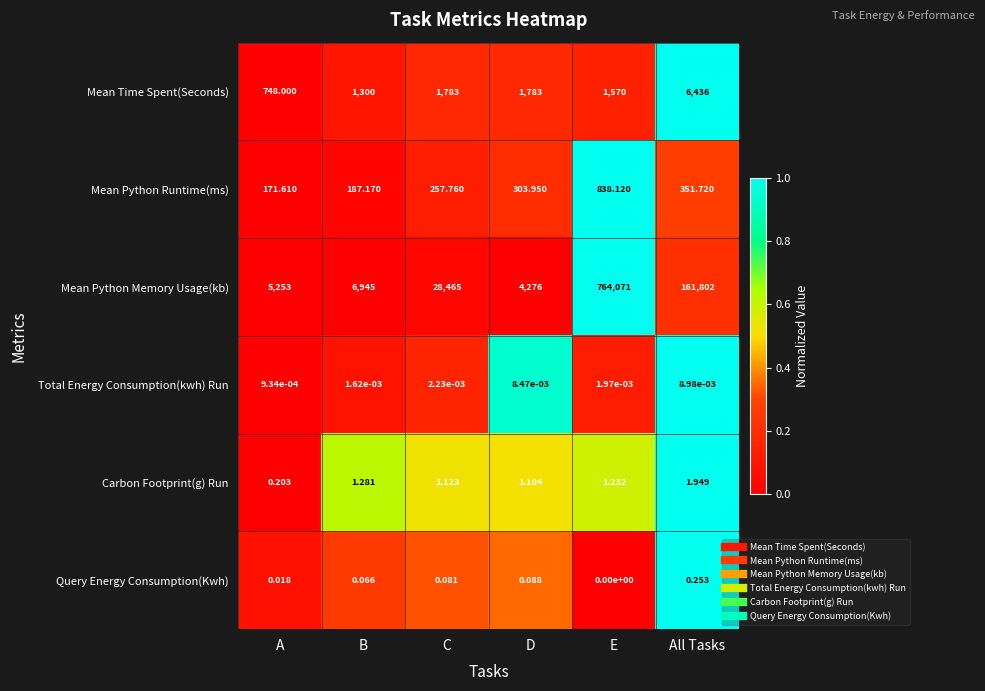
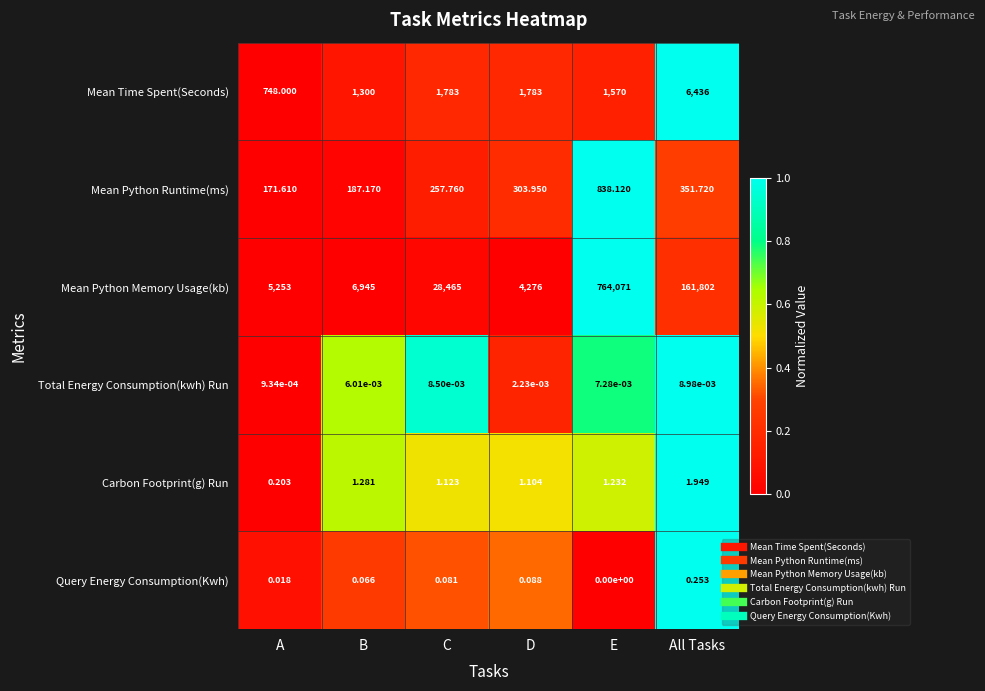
Total Energy Consumption(kwh) Run, B: 1.62e-03 -> 6.01e-03
Total Energy Consumption(kwh) Run, C: 2.23e-03 -> 8.50e-03
Total Energy Consumption(kwh) Run, D: 8.47e-03 -> 2.23e-03
Total Energy Consumption(kwh) Run, E: 1.97e-03 -> 7.28e-03
